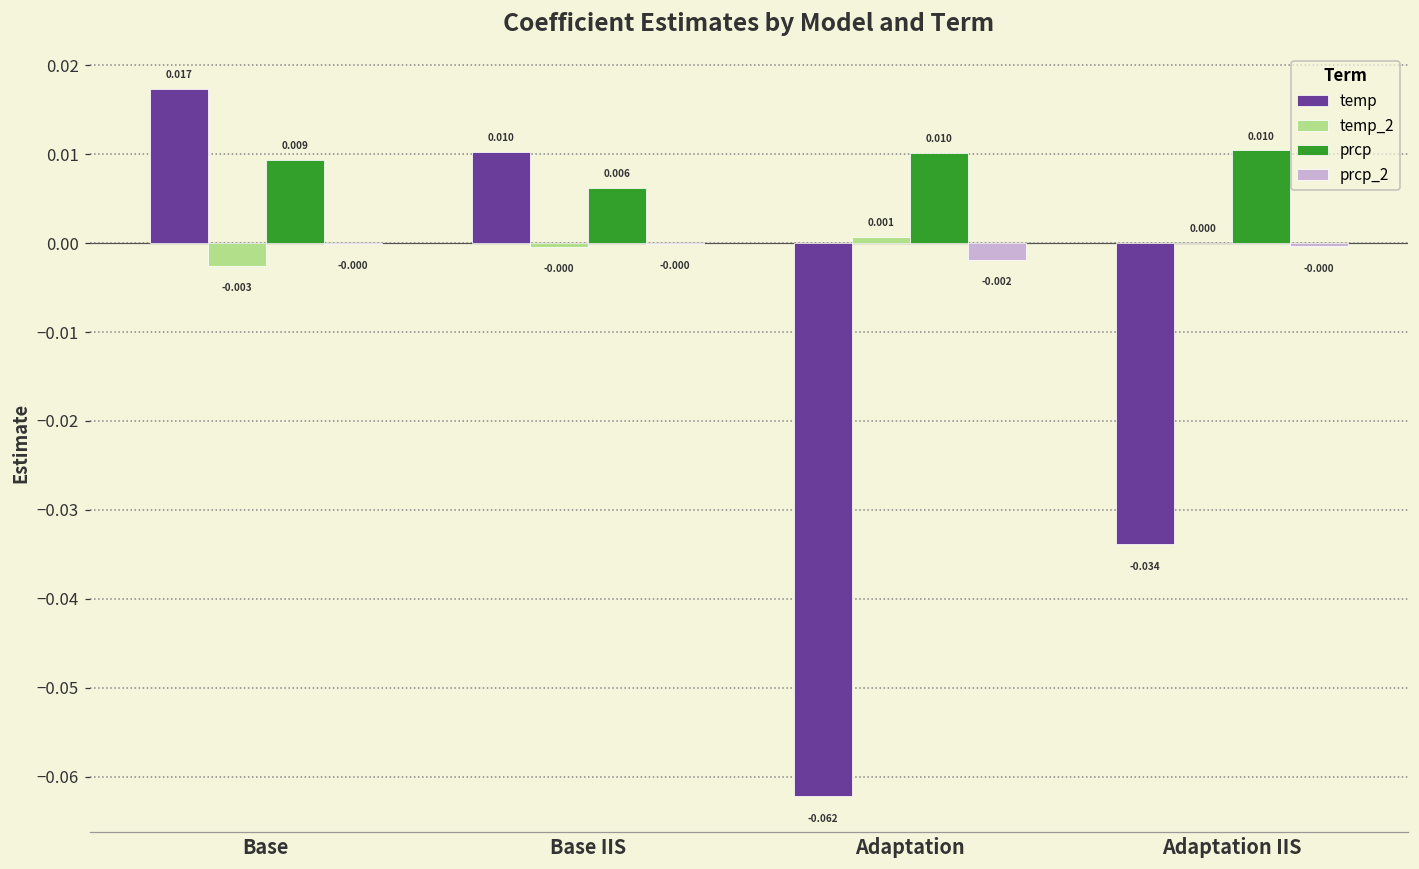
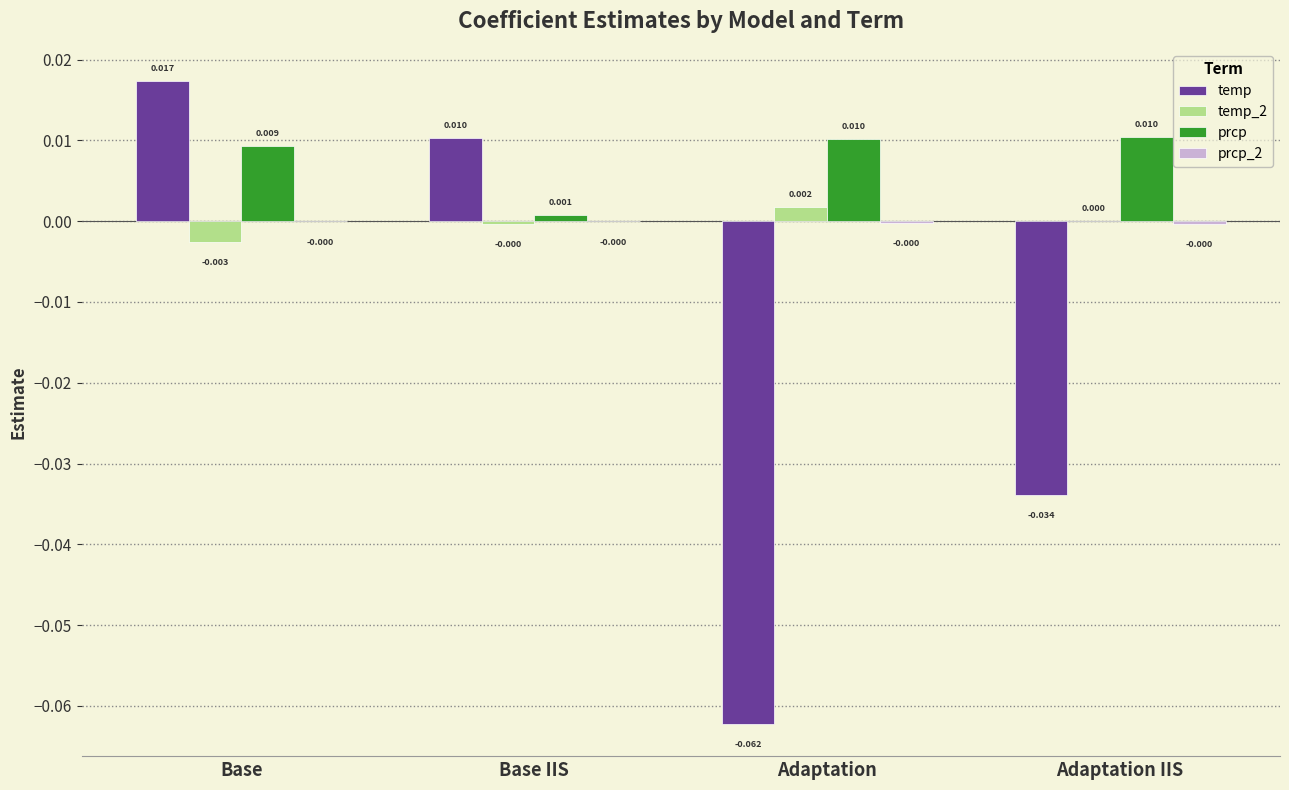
prcp, Base IIS: 0.006 -> 0.001
temp_2, Adaptation: 0.001 -> 0.002
prcp_2, Adaptation: -0.002 -> -0.000
